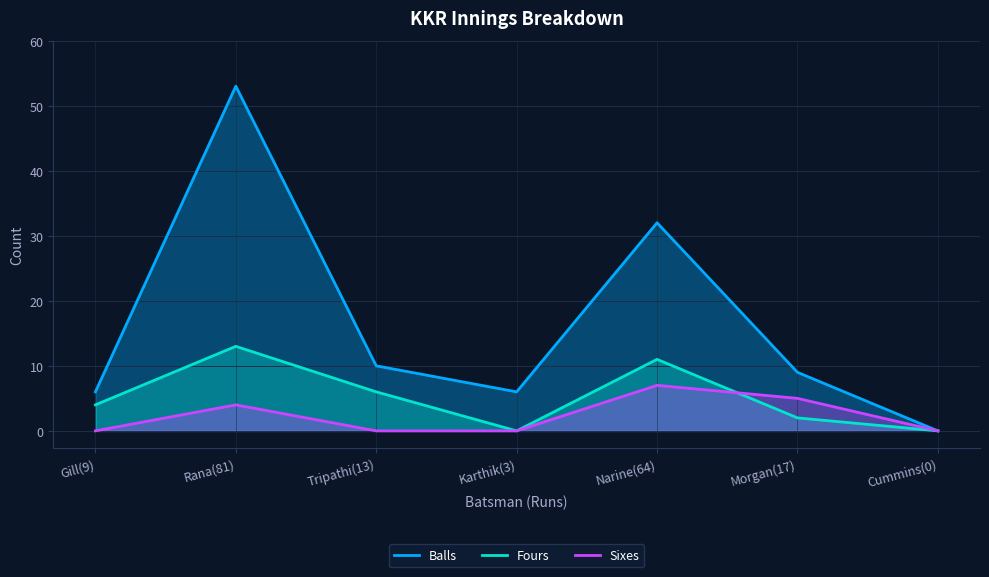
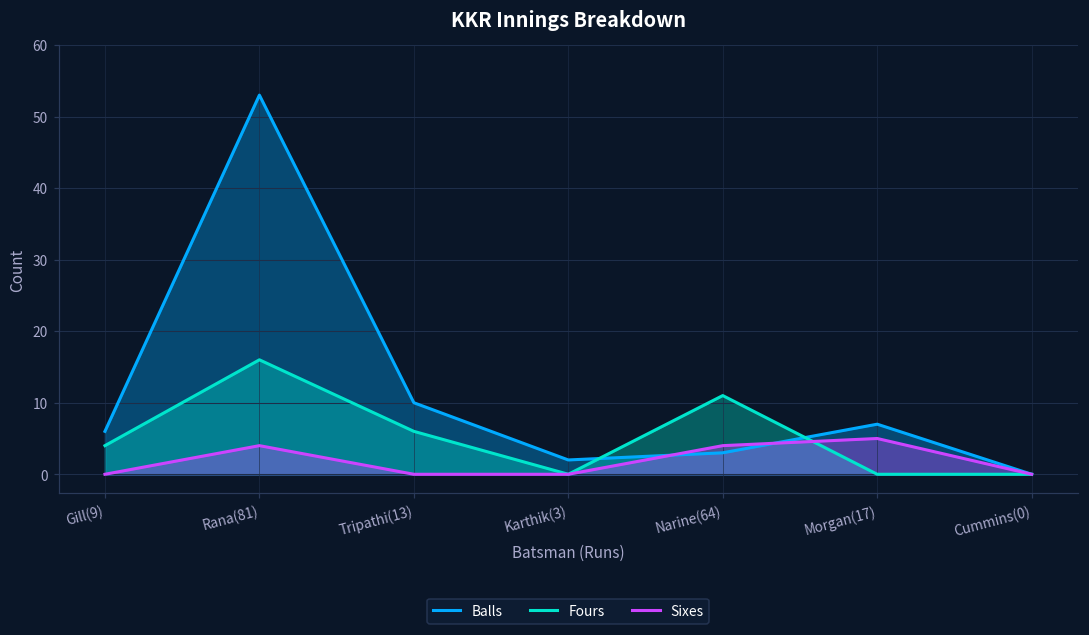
Fours, Rana(81): 13 -> 16
Balls, Karthik(3): 6 -> 2
Balls, Narine(64): 32 -> 3
Sixes, Narine(64): 7 -> 4
Balls, Morgan(17): 9 -> 7
Fours, Morgan(17): 2 -> 0
